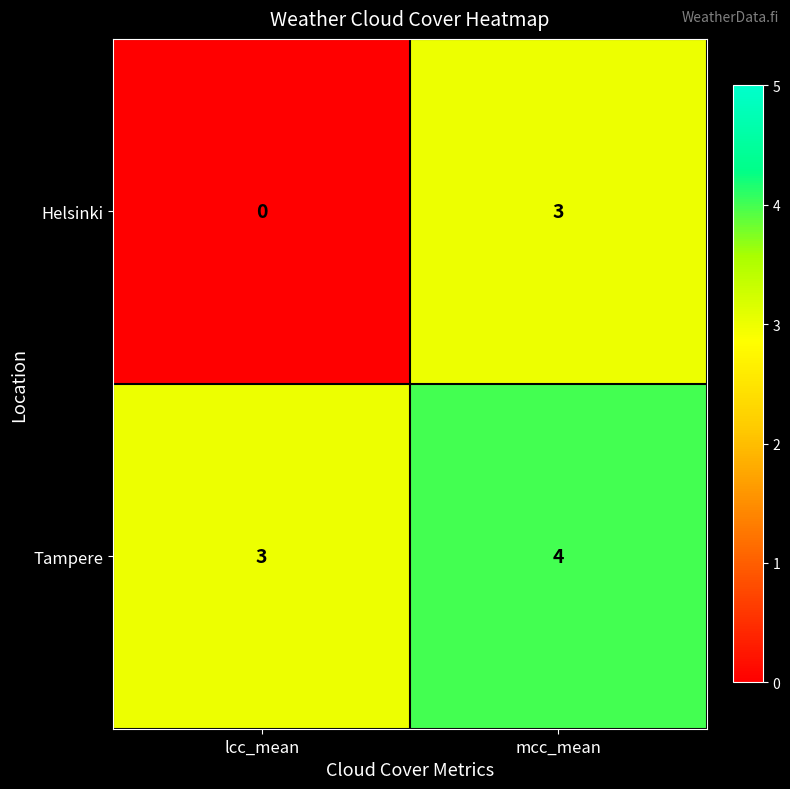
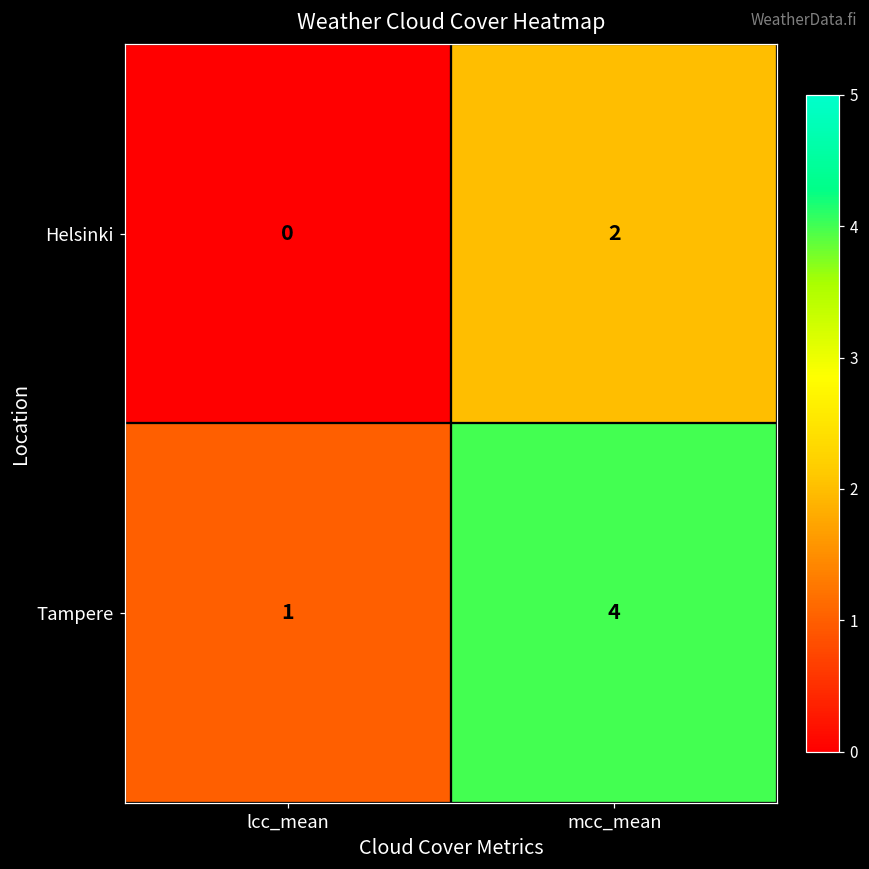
Helsinki, mcc_mean: 3 -> 2
Tampere, lcc_mean: 3 -> 1
